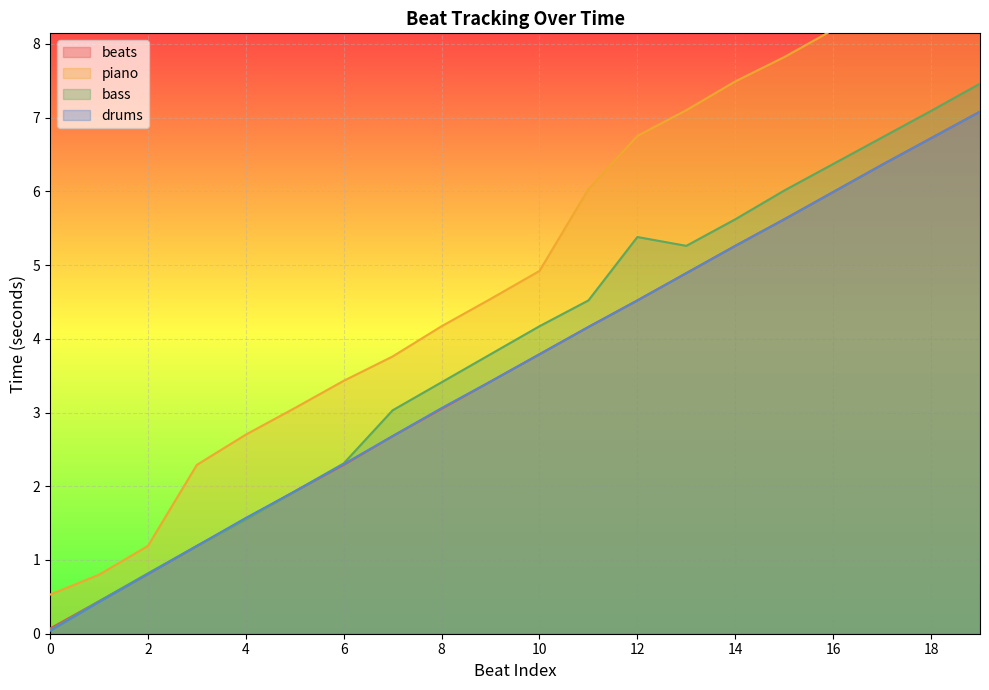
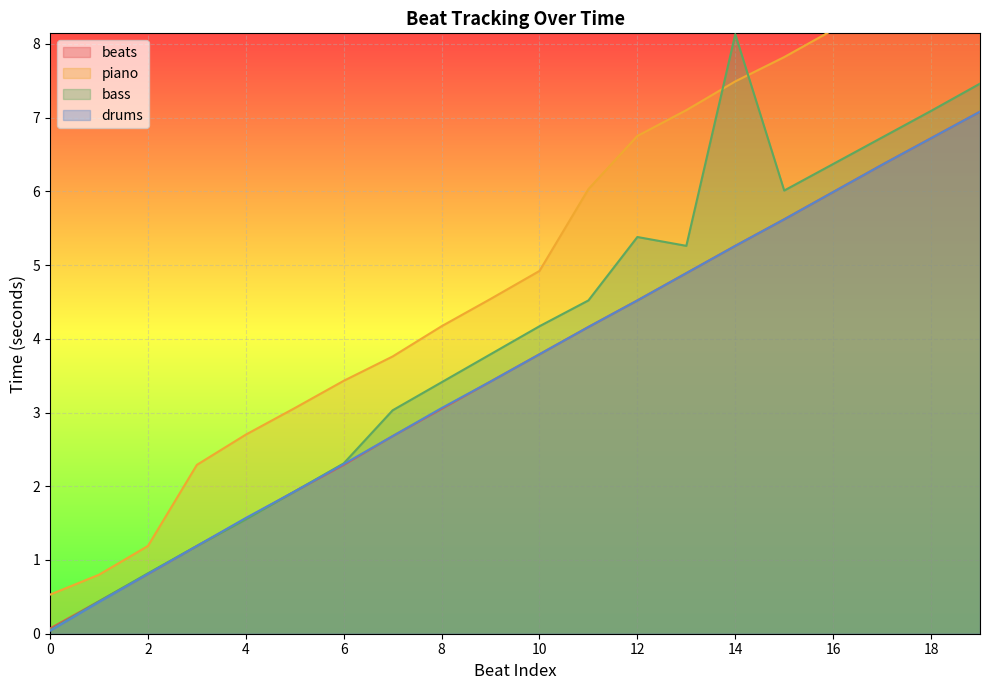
bass, 14: 5.6 -> 8.1
